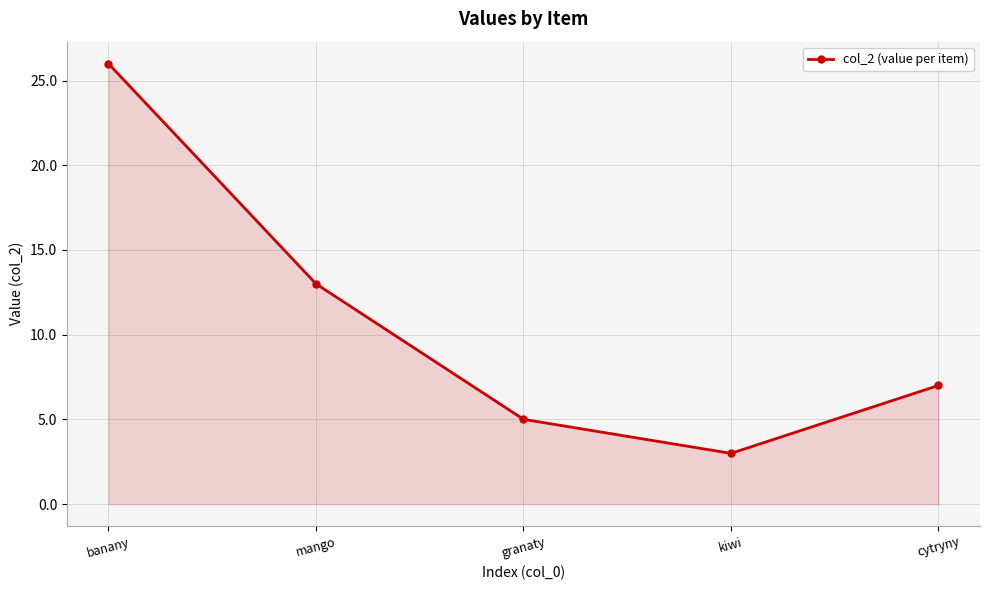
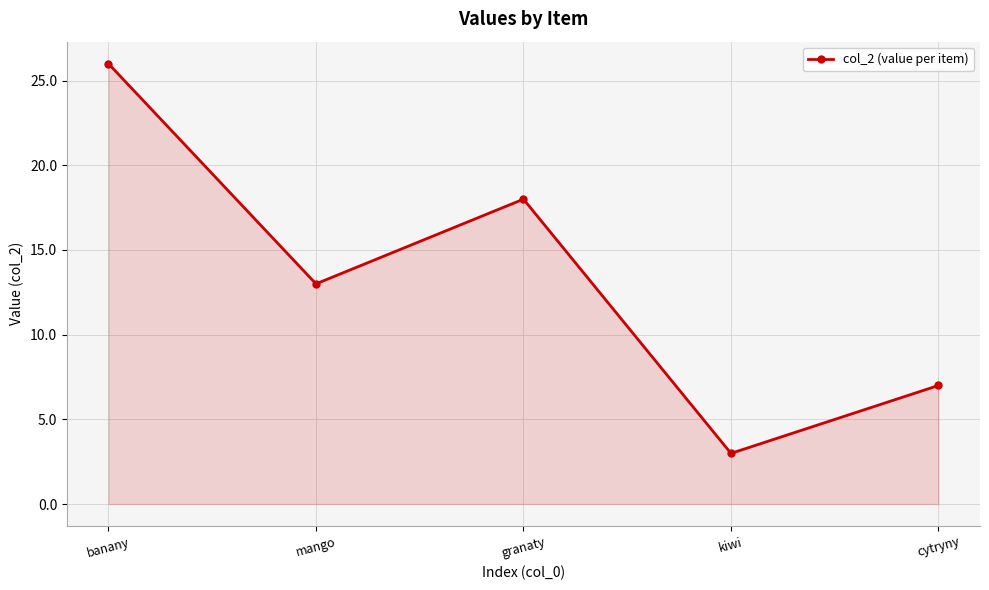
granaty: 5 -> 18
